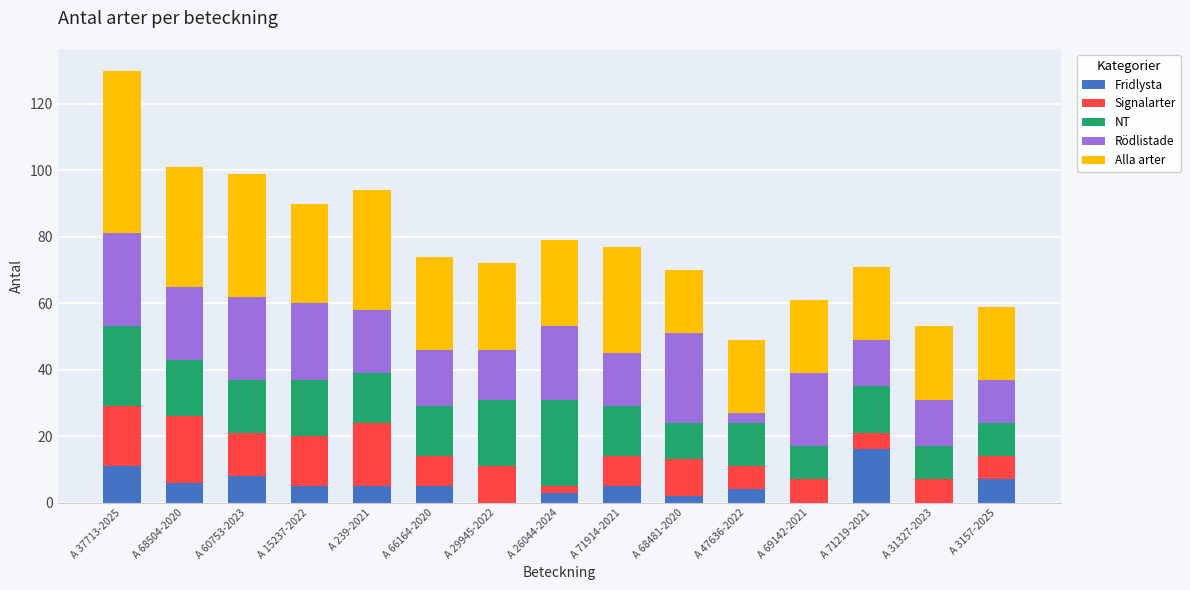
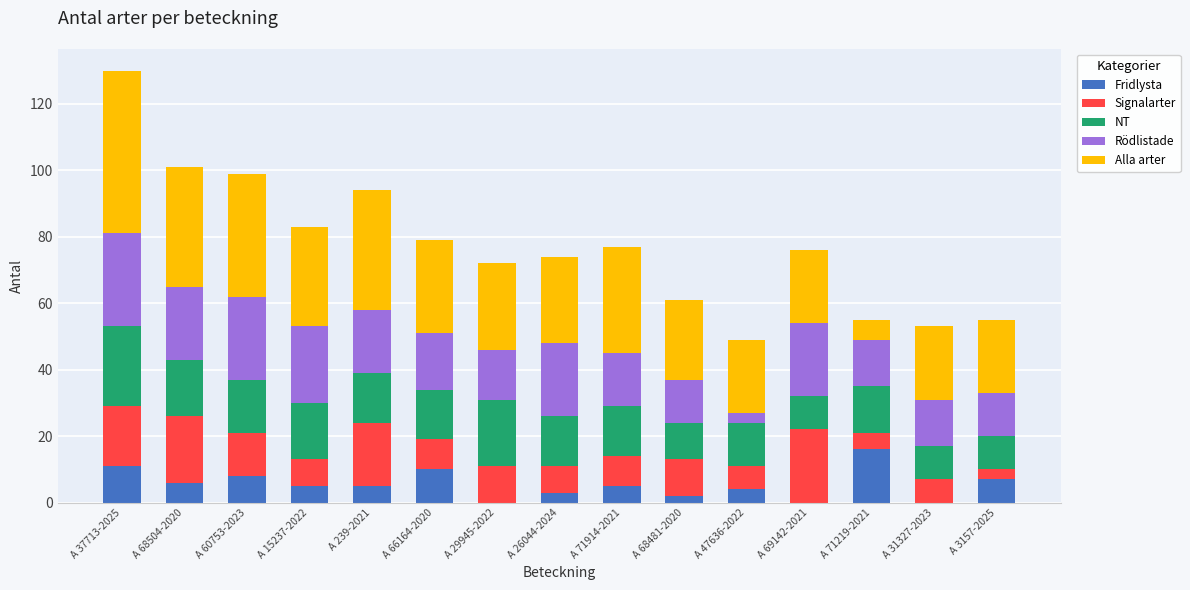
Signalarter, A 15237-2022: 15 -> 8
Fridlysta, A 66164-2020: 5 -> 10
Signalarter, A 26044-2024: 2 -> 8
NT, A 26044-2024: 26 -> 15
Rödlistade, A 68481-2020: 27 -> 13
Alla arter, A 68481-2020: 19 -> 24
Signalarter, A 69142-2021: 7 -> 22
Alla arter, A 71219-2021: 22 -> 6
Signalarter, A 3157-2025: 7 -> 3
